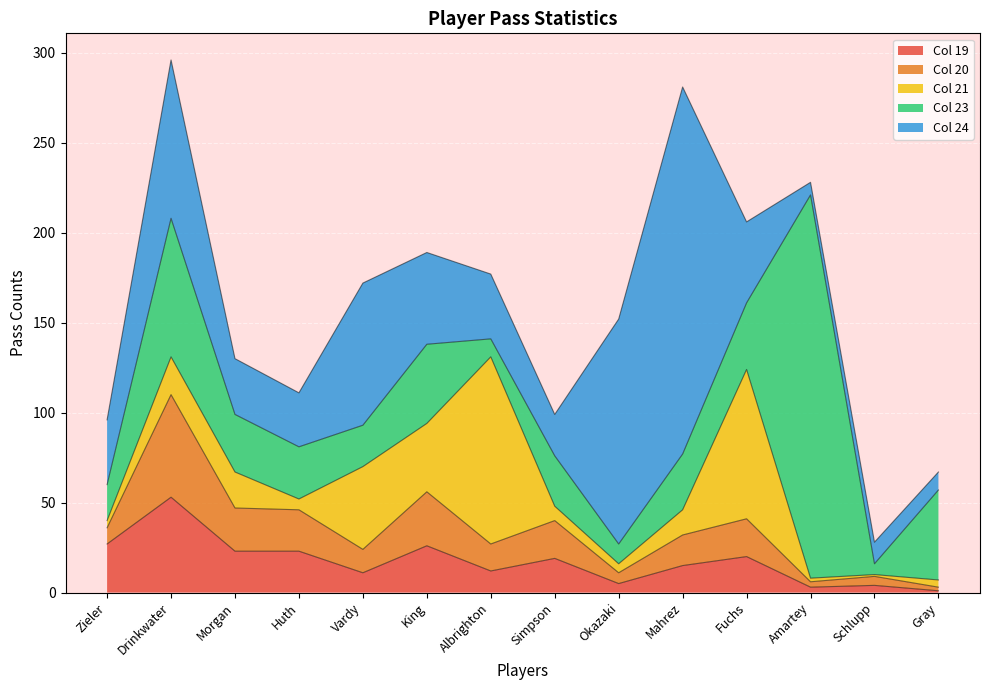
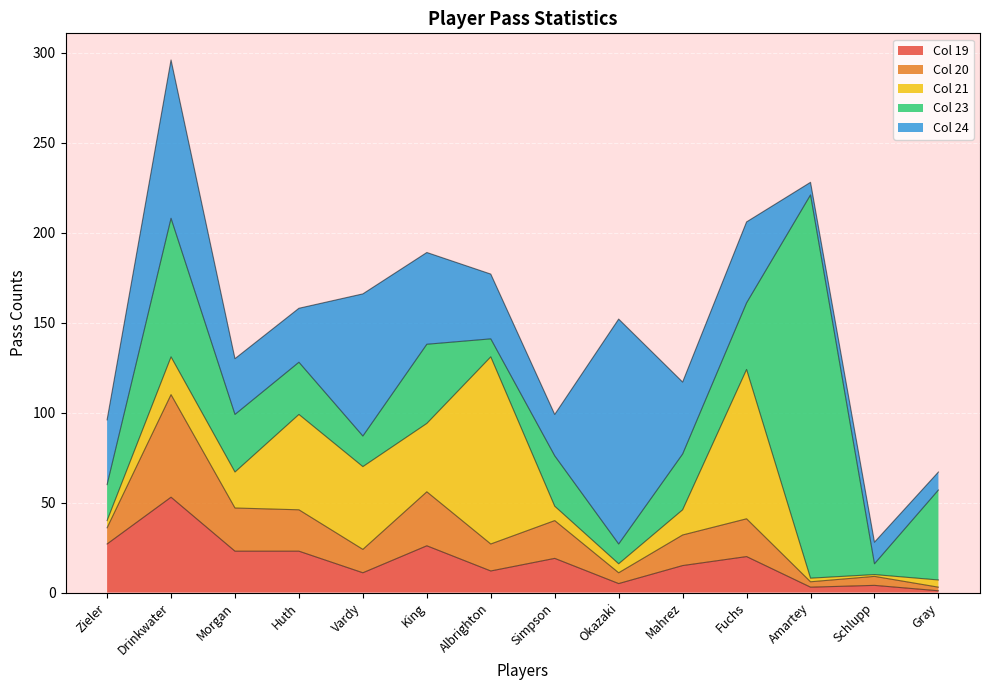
Col 21, Huth: 6 -> 53
Col 23, Vardy: 23 -> 17
Col 24, Mahrez: 204 -> 40
